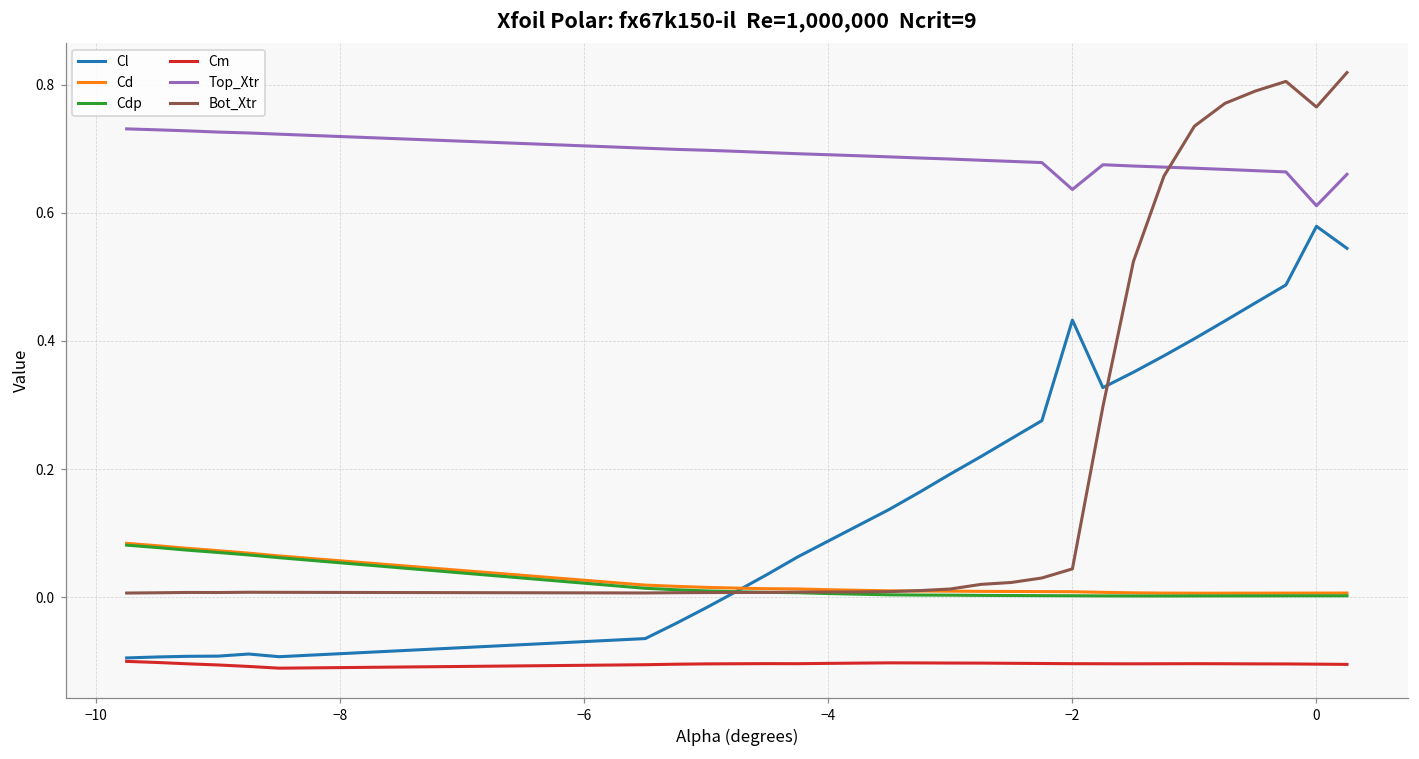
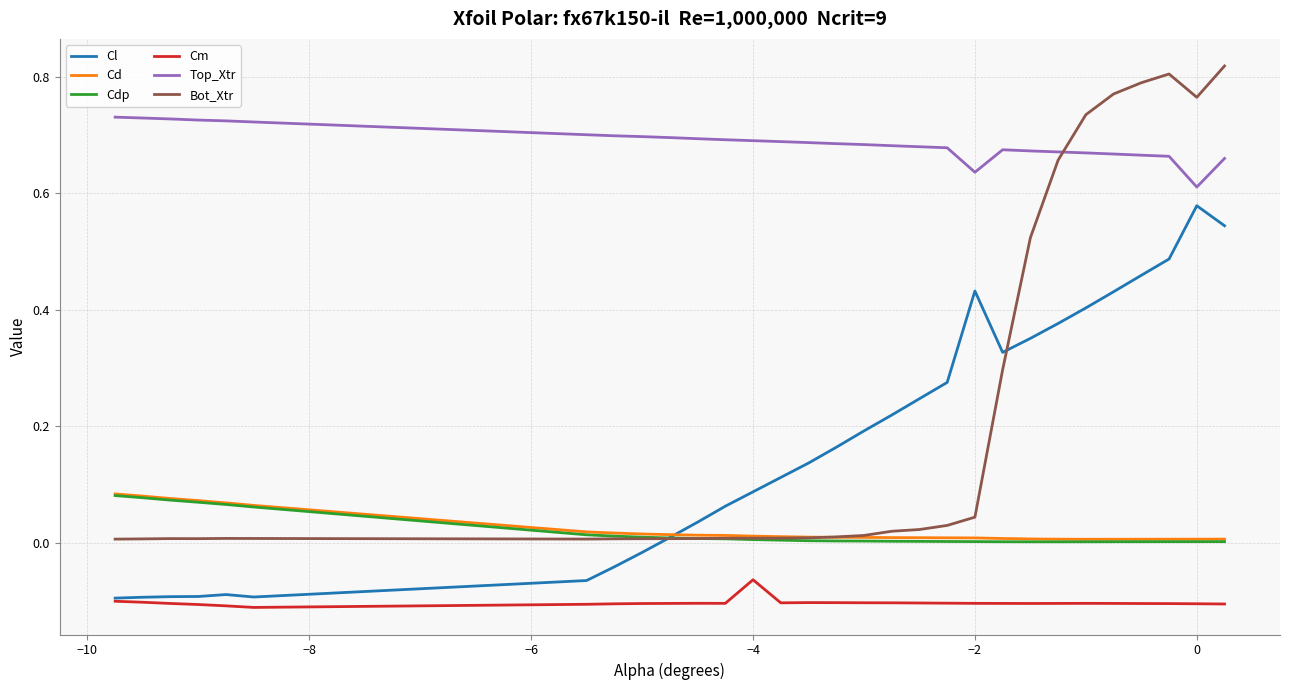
Cm, −4: -0.10 -> -0.06
